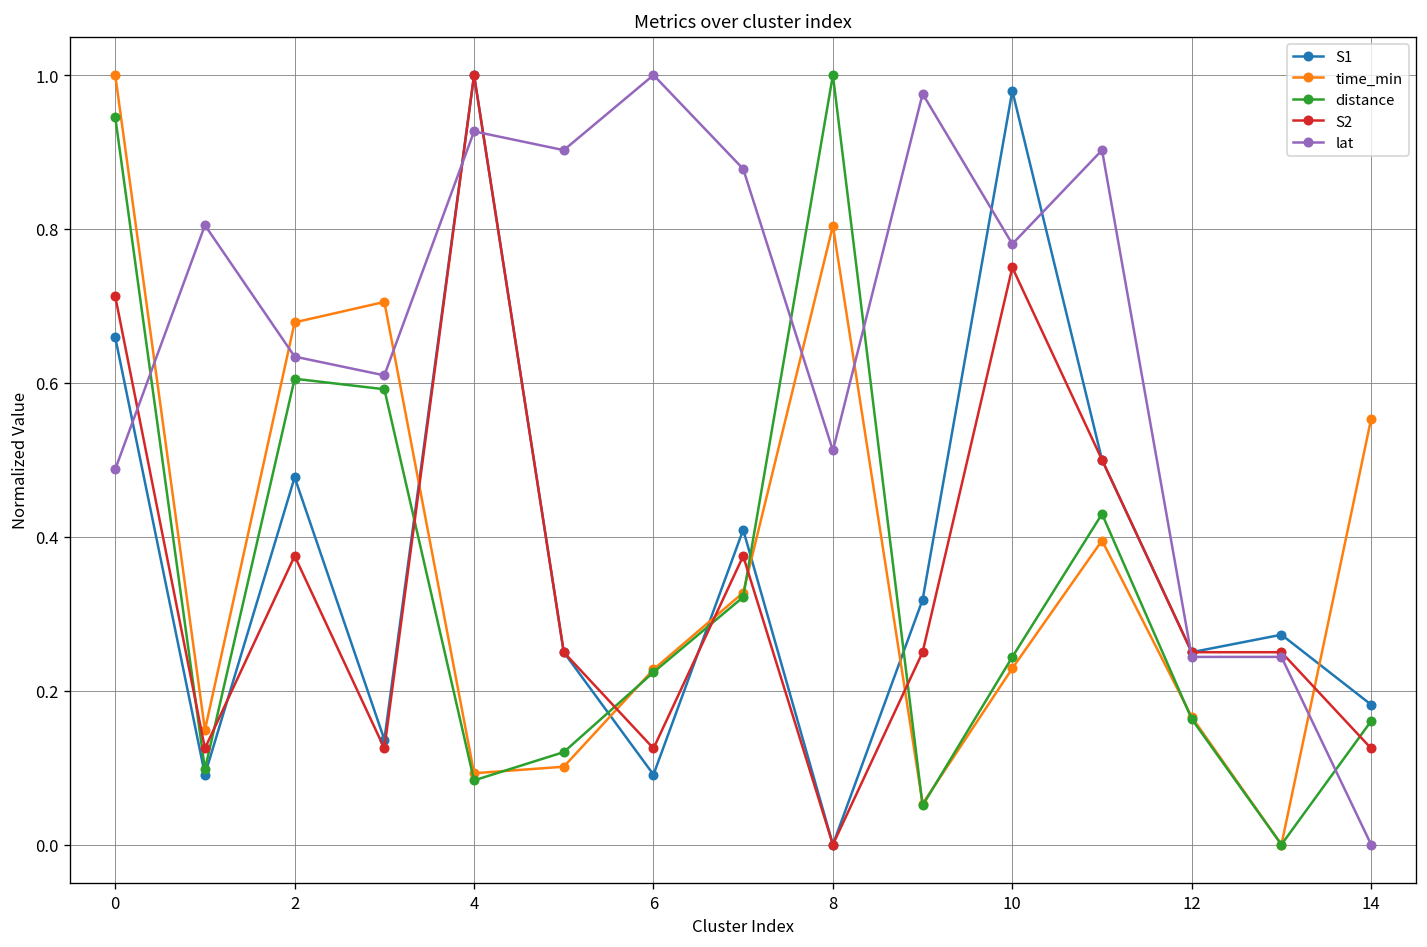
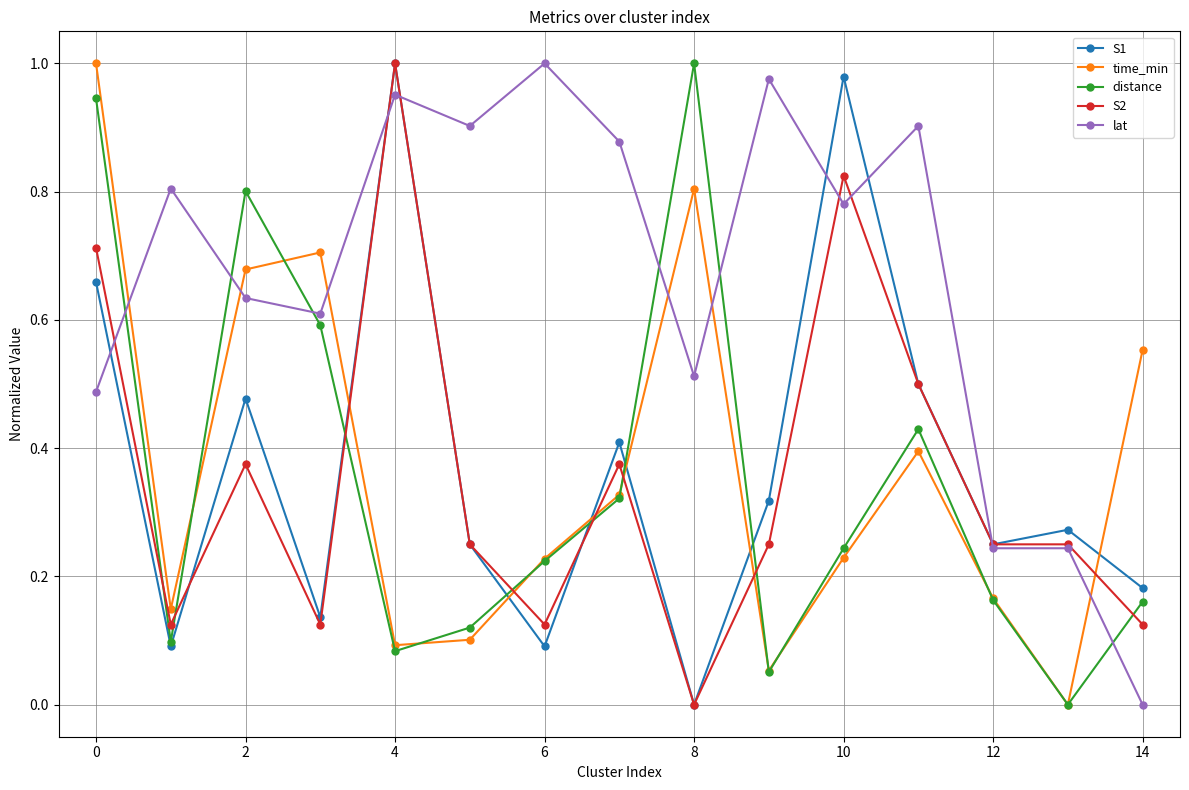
distance, 2: 0.61 -> 0.80
lat, 4: 0.93 -> 0.95
S2, 10: 0.75 -> 0.83
